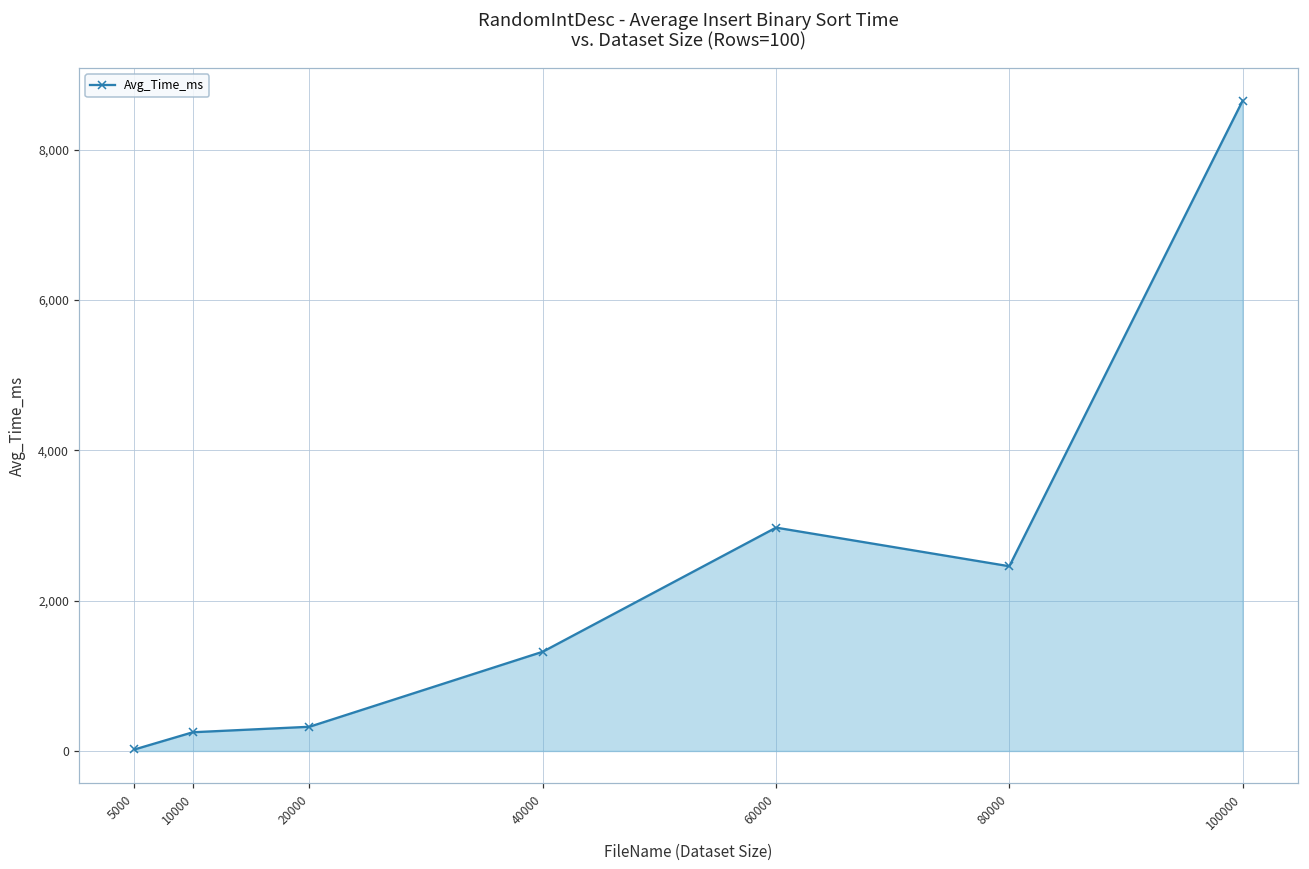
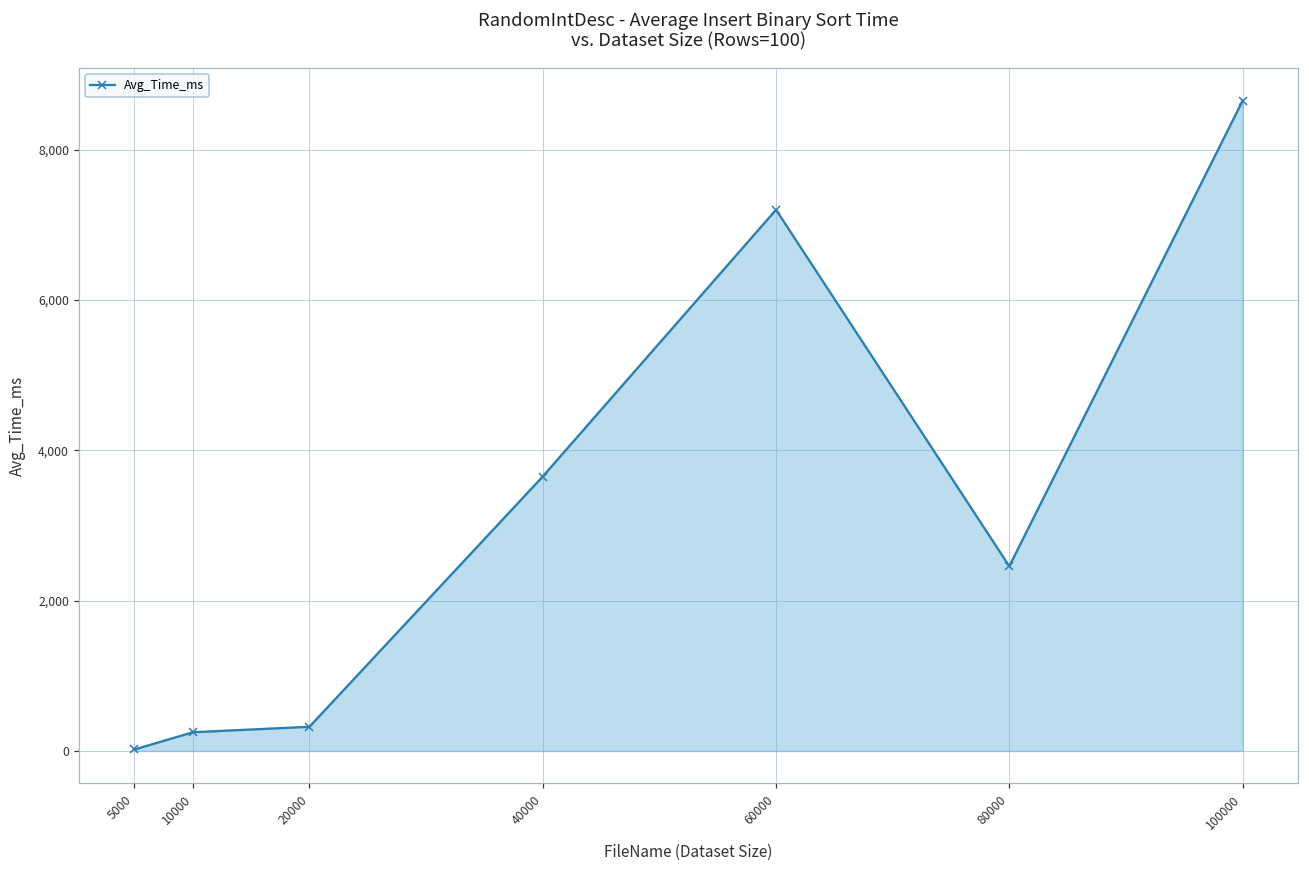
40000: 1,300 -> 3,700
60000: 3,000 -> 7,200
